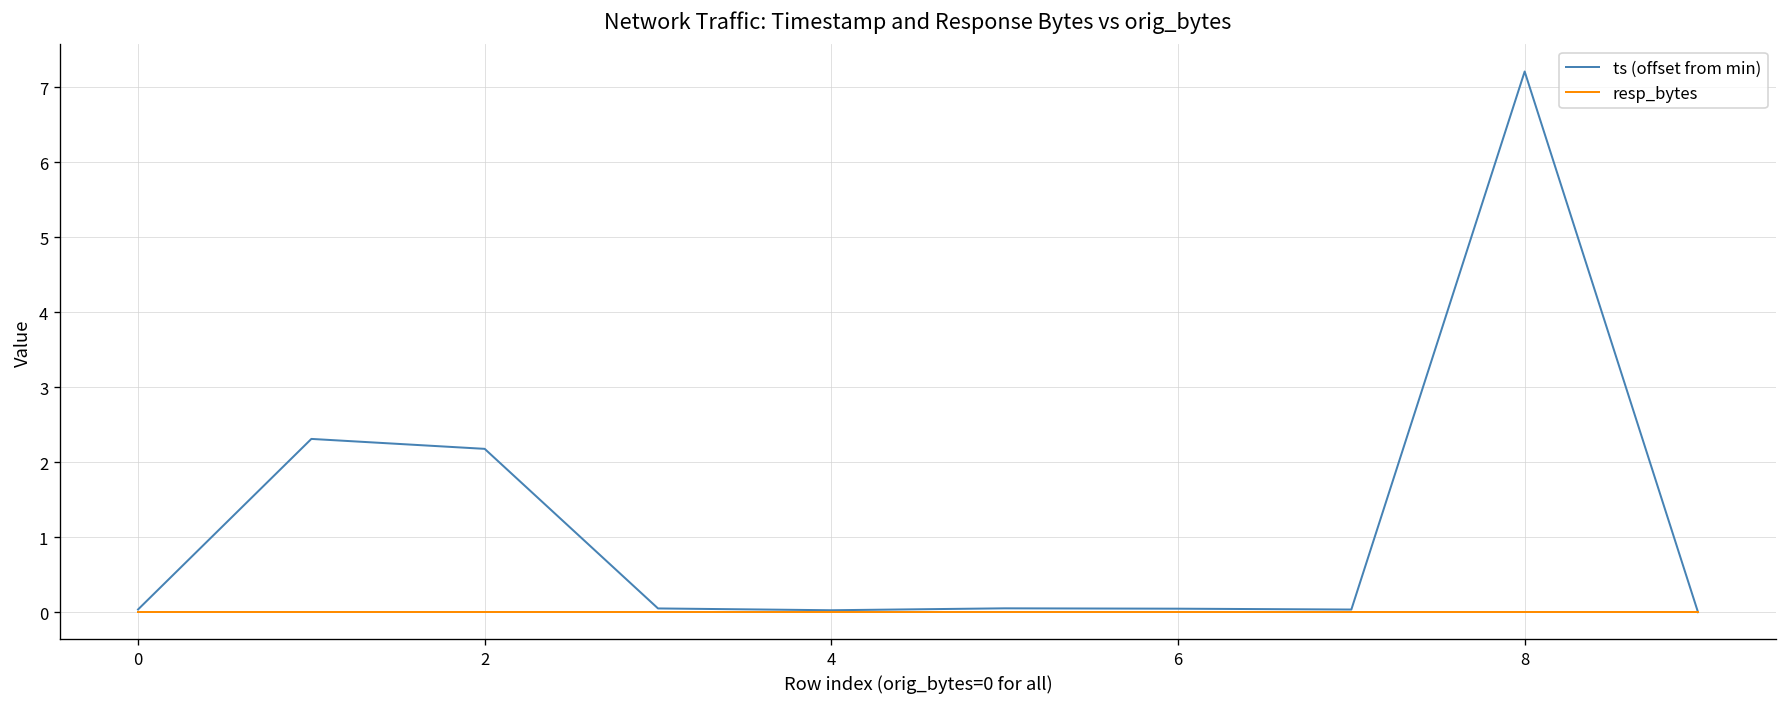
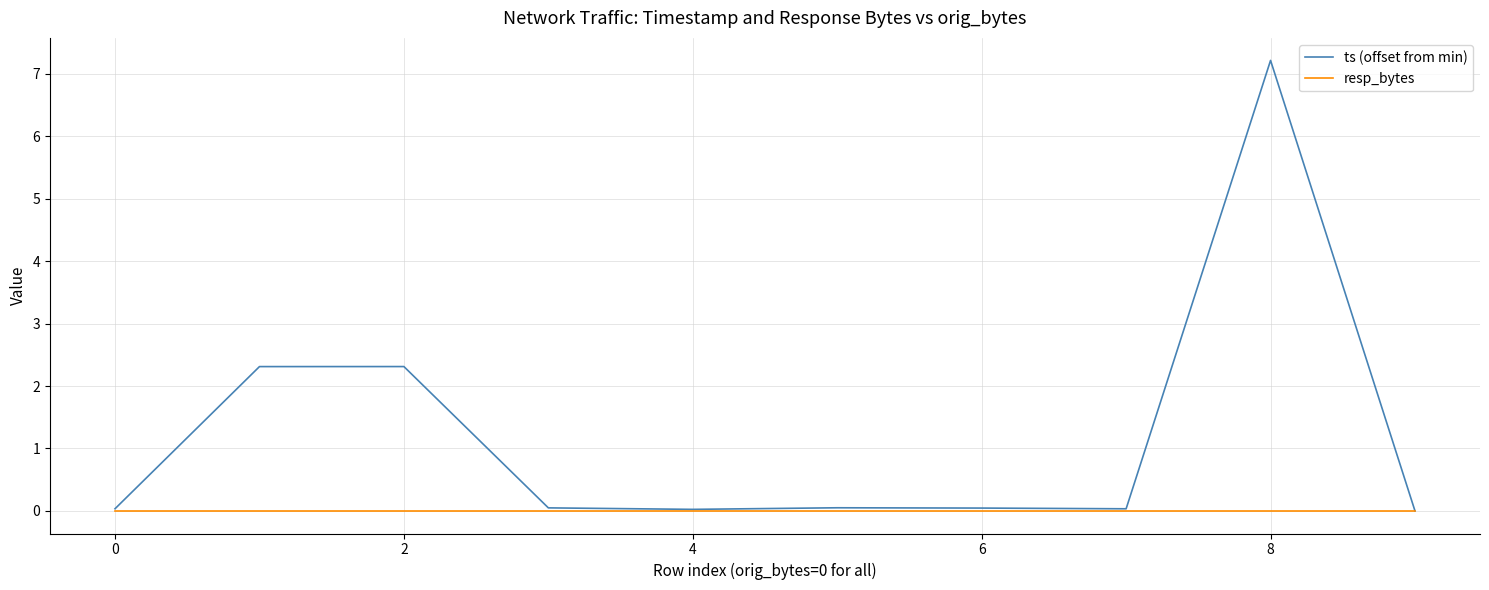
ts (offset from min), 2: 2.2 -> 2.3
